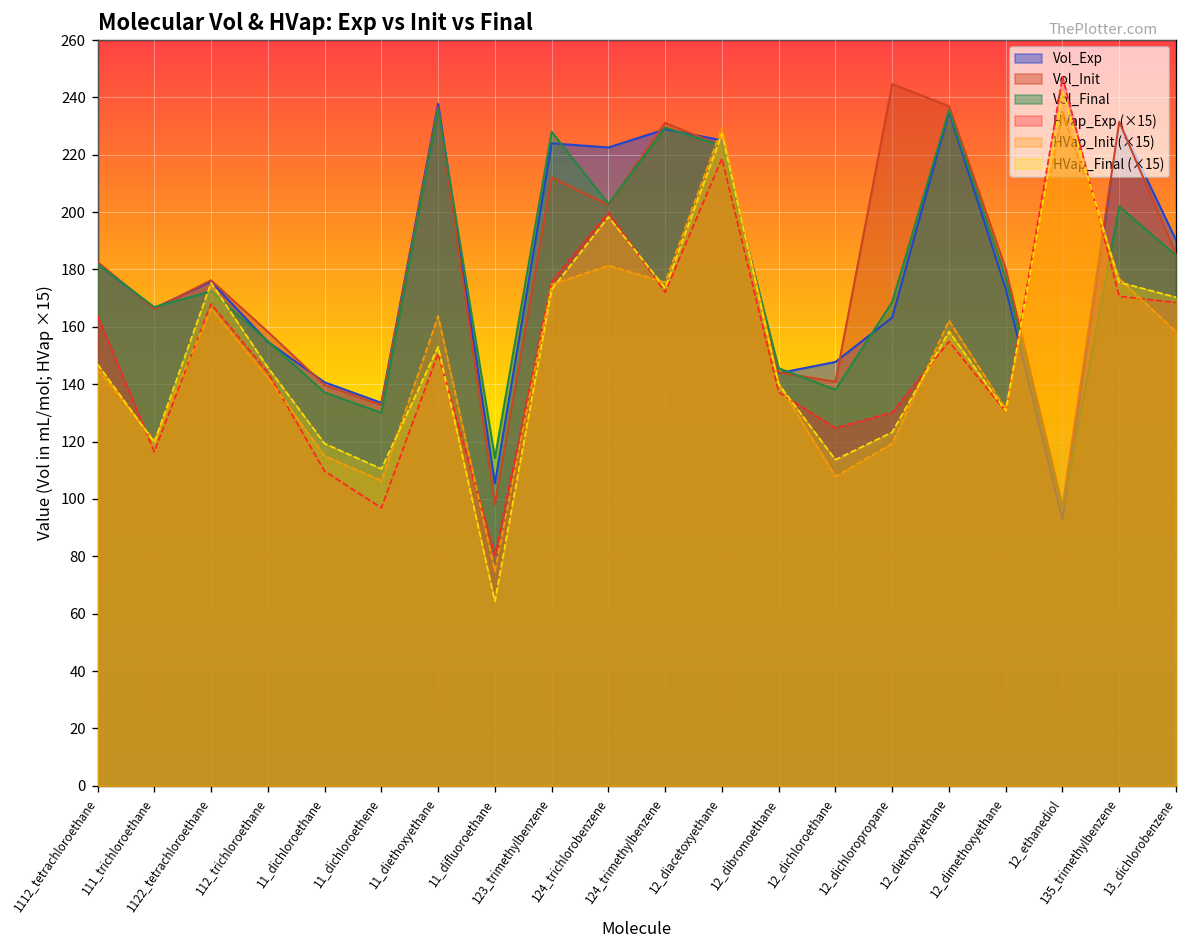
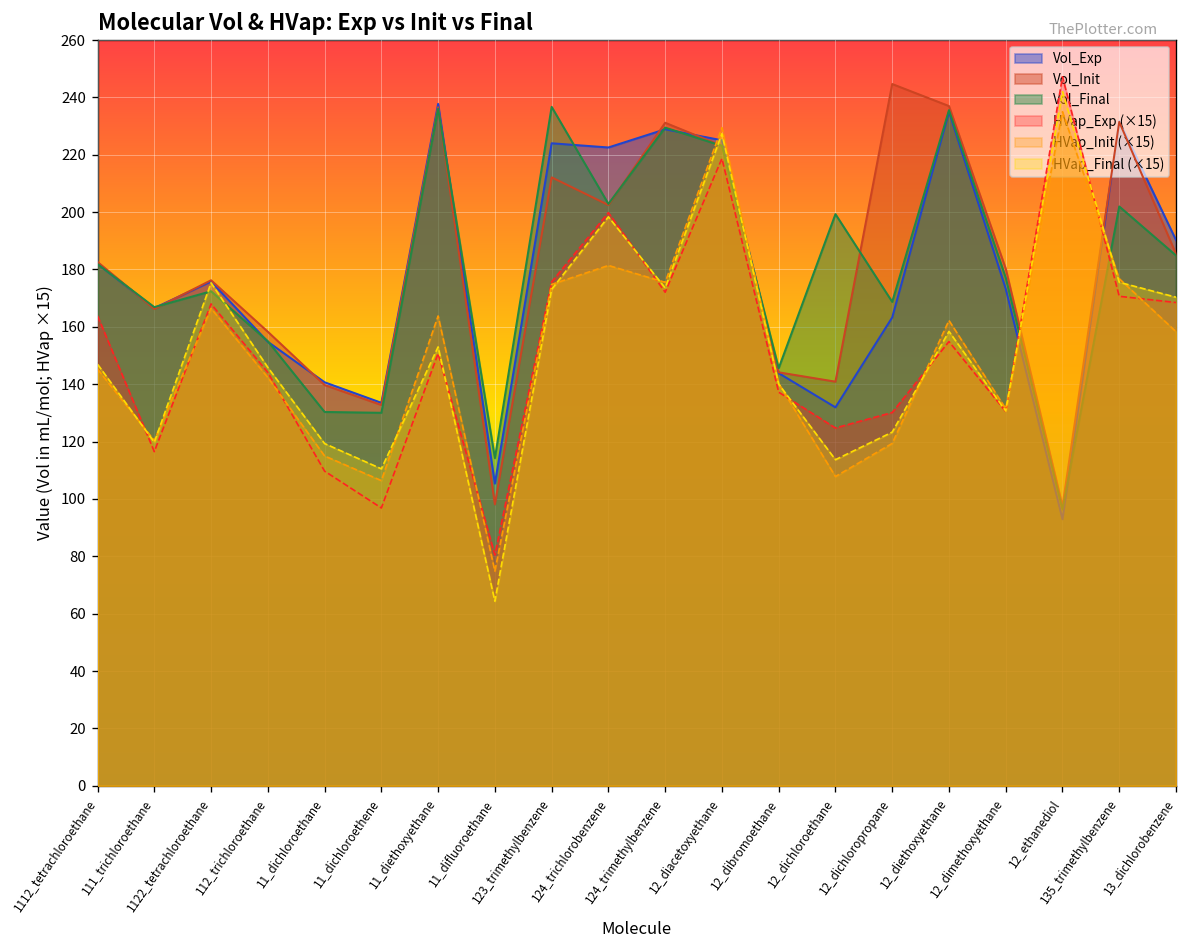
Vol_Final, 11_dichloroethane: 137 -> 130
Vol_Final, 123_trimethylbenzene: 228 -> 237
Vol_Exp, 12_dichloroethane: 148 -> 132
Vol_Final, 12_dichloroethane: 138 -> 199
